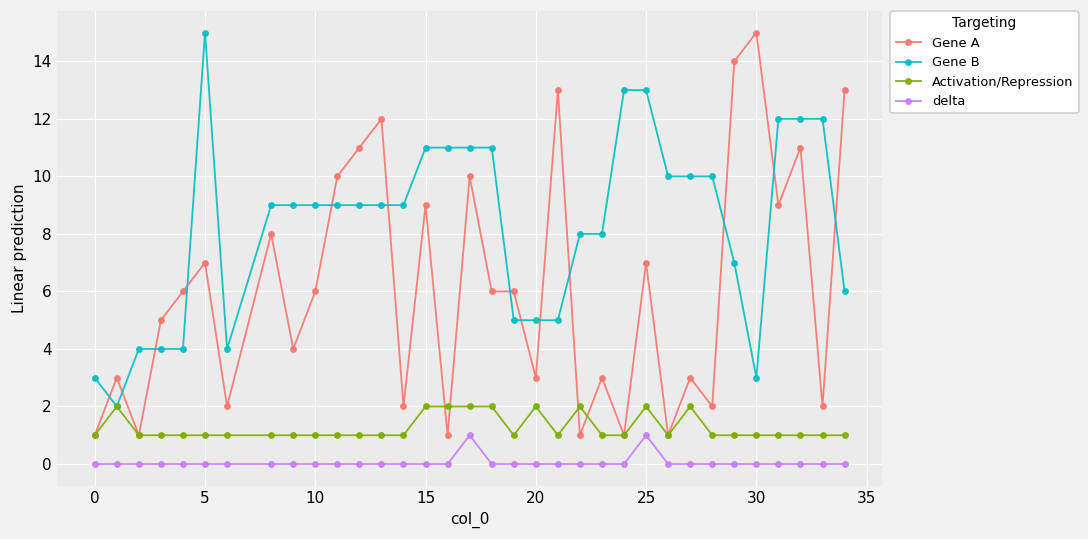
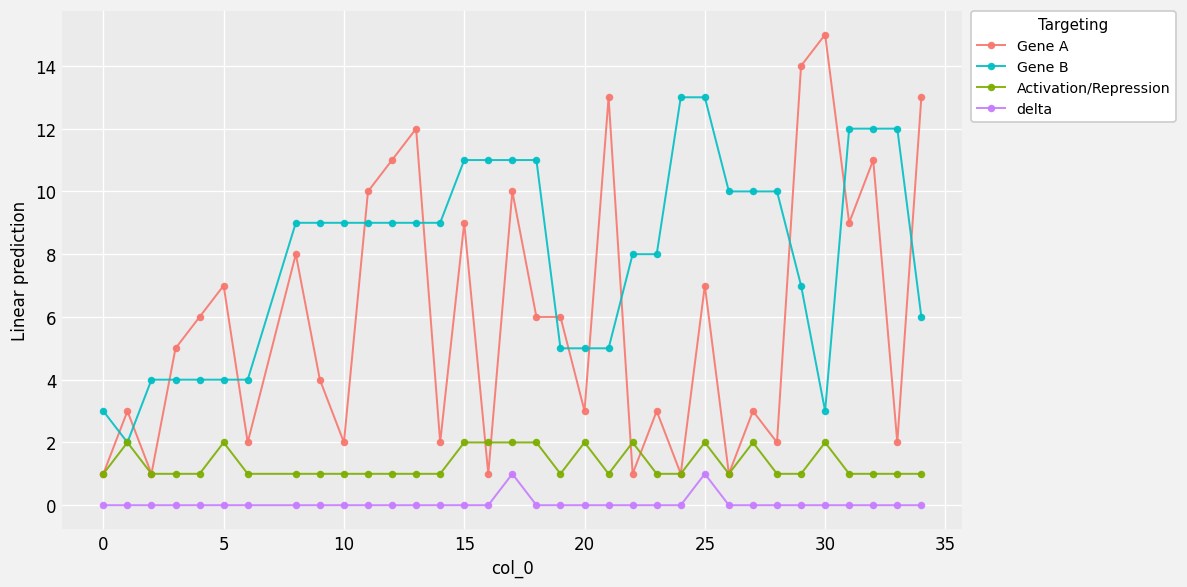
Gene B, 5: 15 -> 4
Activation/Repression, 5: 1 -> 2
Gene A, 10: 6 -> 2
Activation/Repression, 30: 1 -> 2
